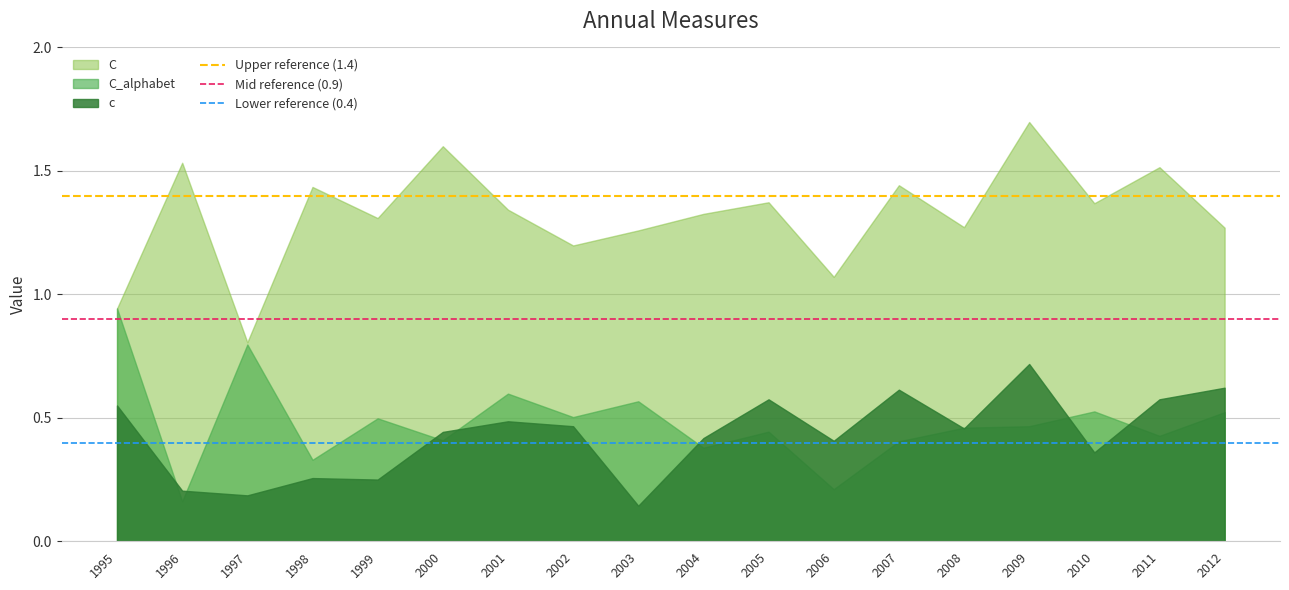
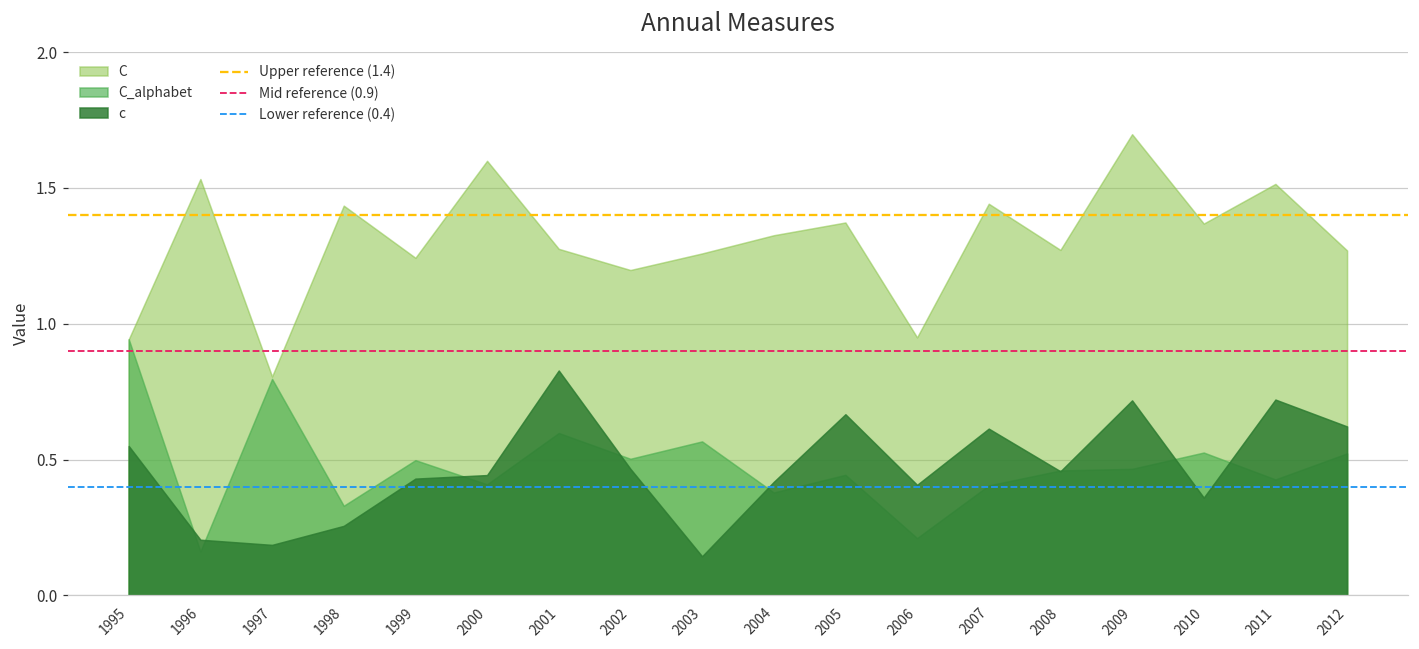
C, 1999: 1.31 -> 1.24
c, 1999: 0.25 -> 0.43
C, 2001: 1.34 -> 1.28
c, 2001: 0.49 -> 0.83
c, 2005: 0.58 -> 0.67
C, 2006: 1.07 -> 0.95
c, 2011: 0.58 -> 0.72
